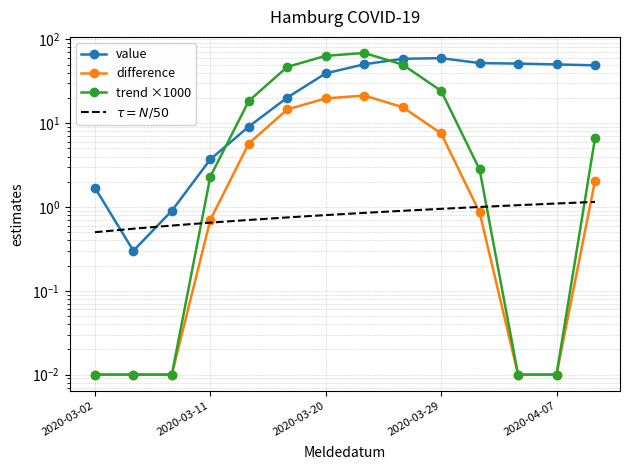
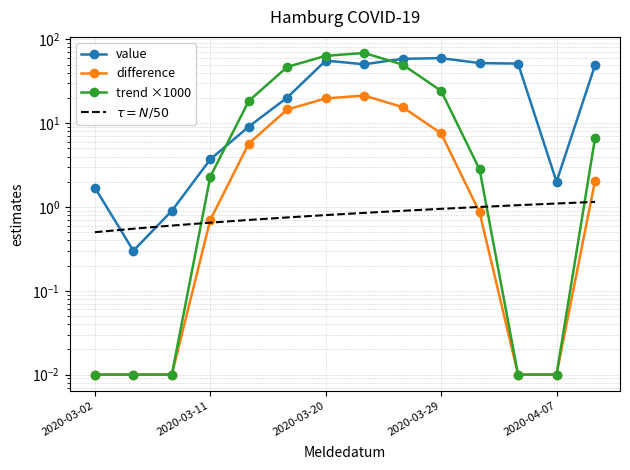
value, 2020-03-20: 40 -> 60
value, 2020-04-07: 50 -> 2.0
